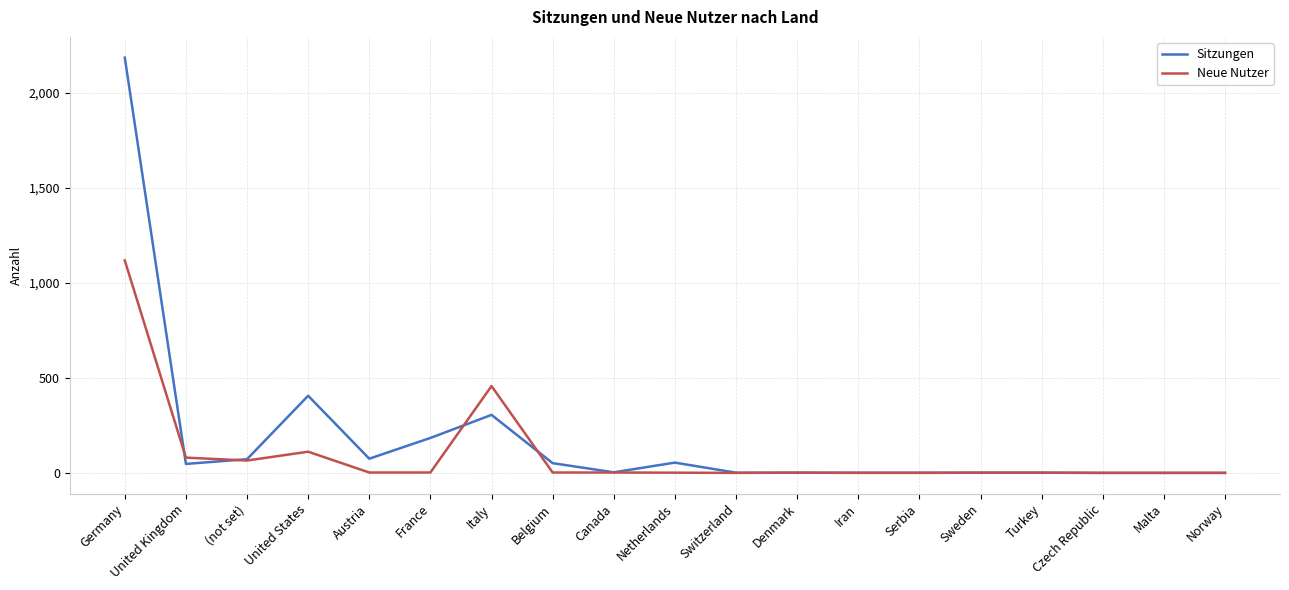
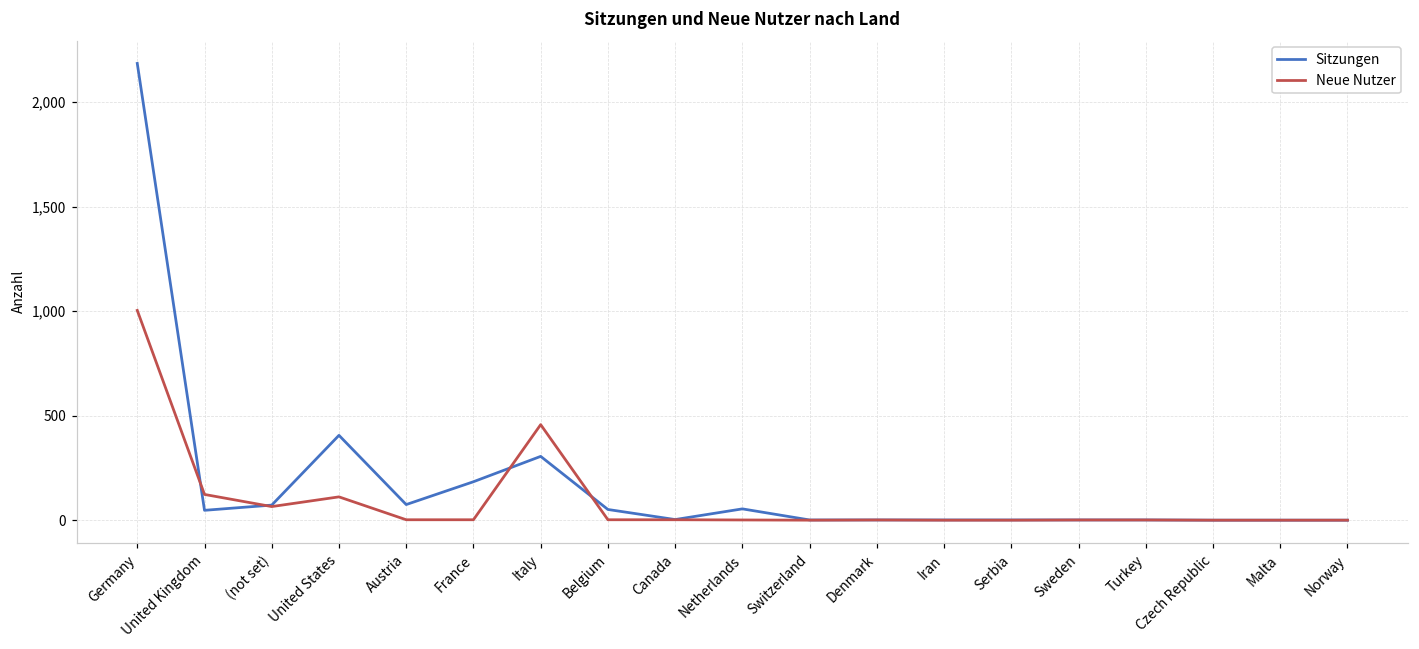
Neue Nutzer, Germany: 1,120 -> 1,000
Neue Nutzer, United Kingdom: 80 -> 120
